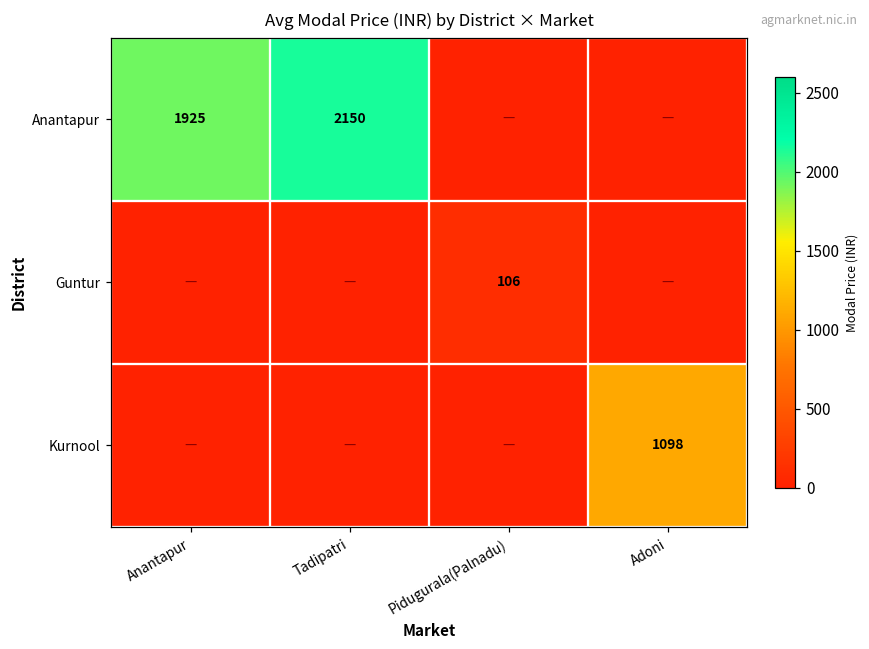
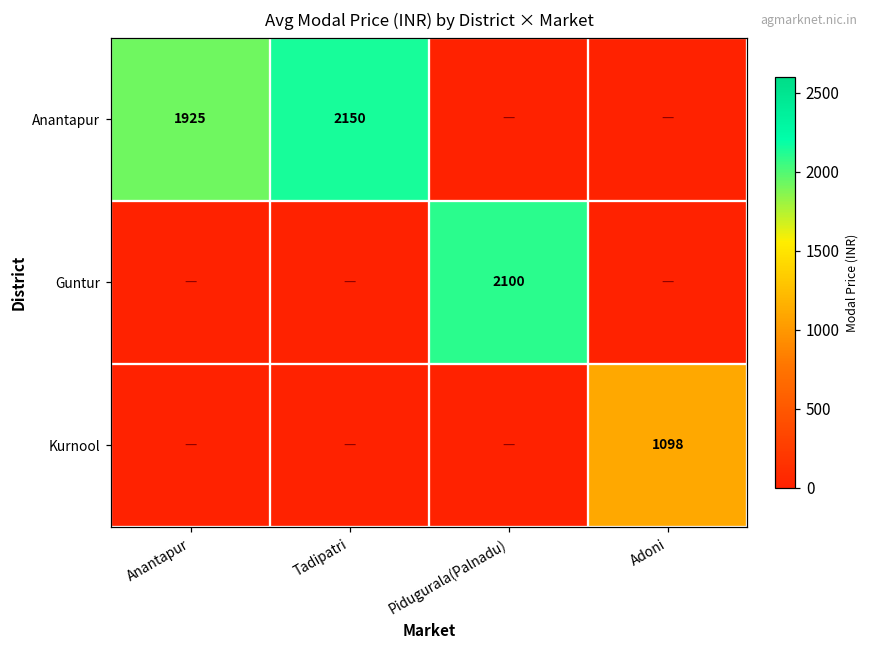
Guntur, Pidugurala(Palnadu): 106 -> 2100
